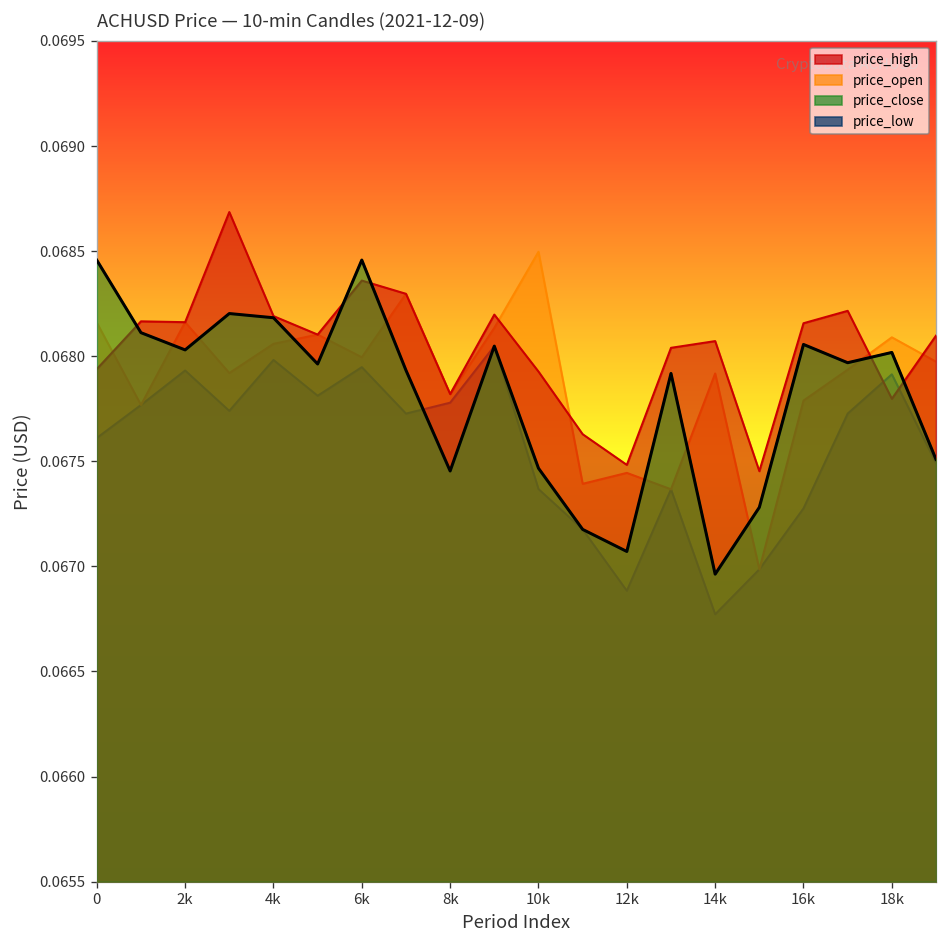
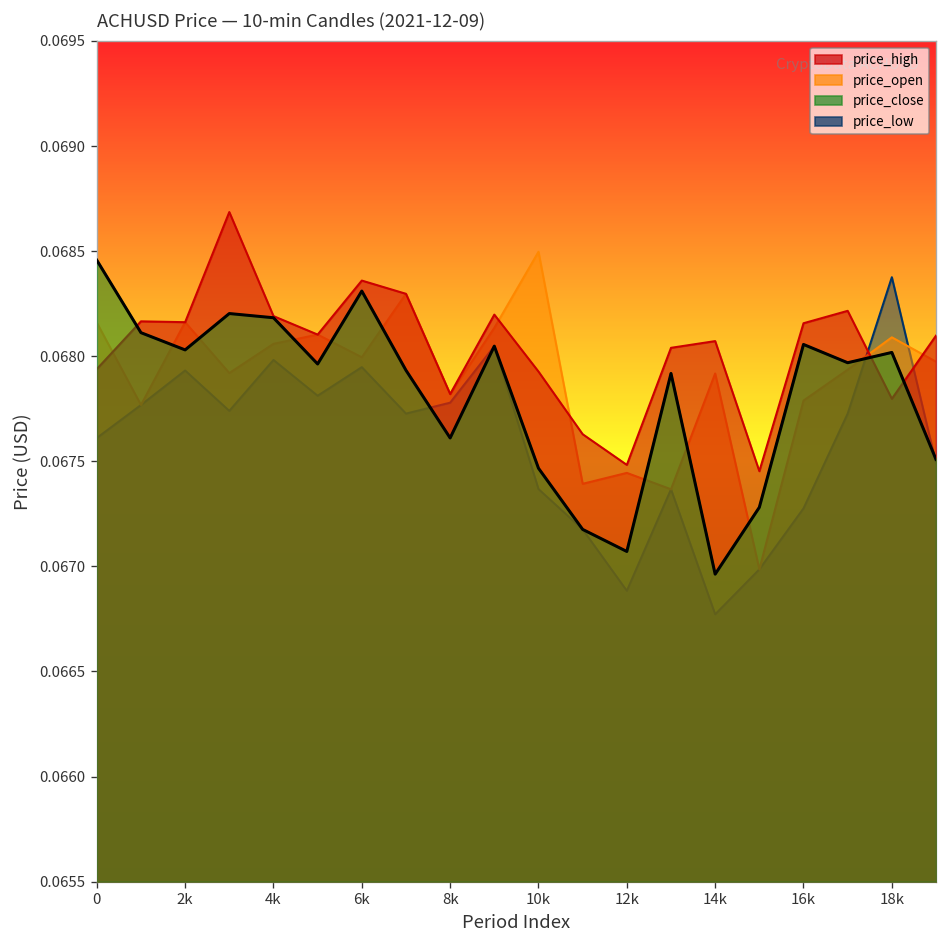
price_close, 6k: 0.06846 -> 0.06831
price_close, 8k: 0.06745 -> 0.06761
price_low, 18k: 0.06791 -> 0.06838
